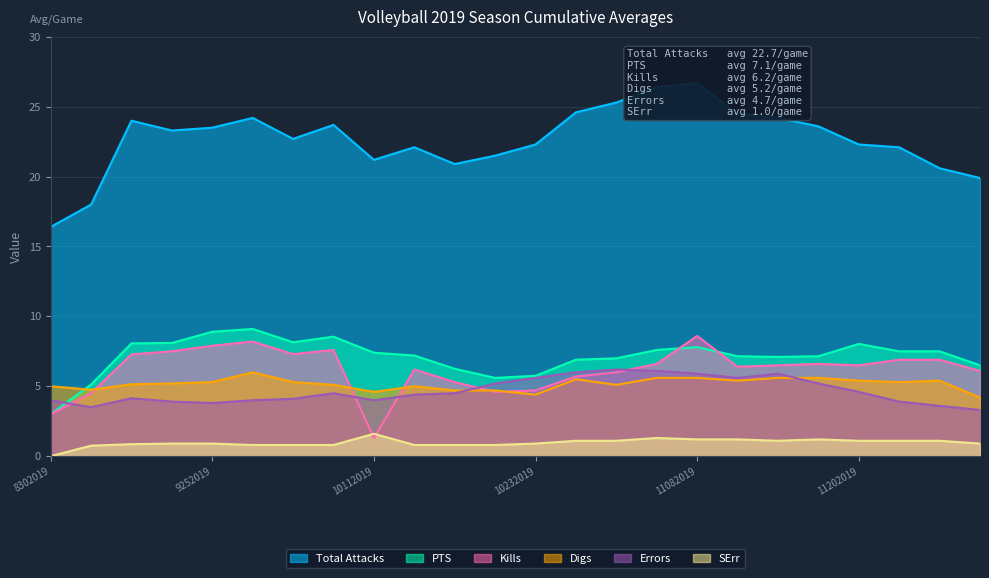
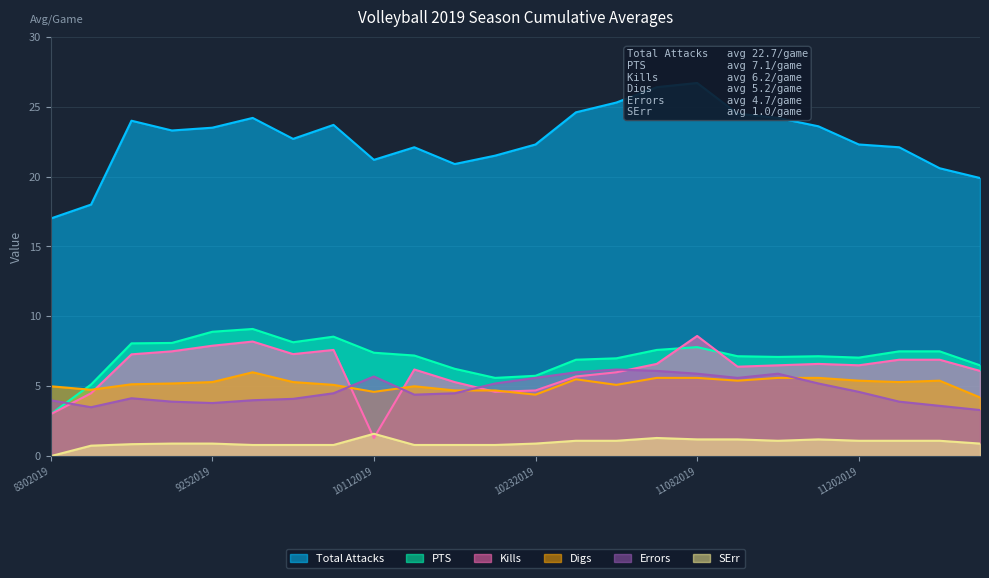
Total Attacks, 8302019: 16.4 -> 17.0
Errors, 10112019: 4.0 -> 5.7
PTS, 11202019: 8.0 -> 7.1
